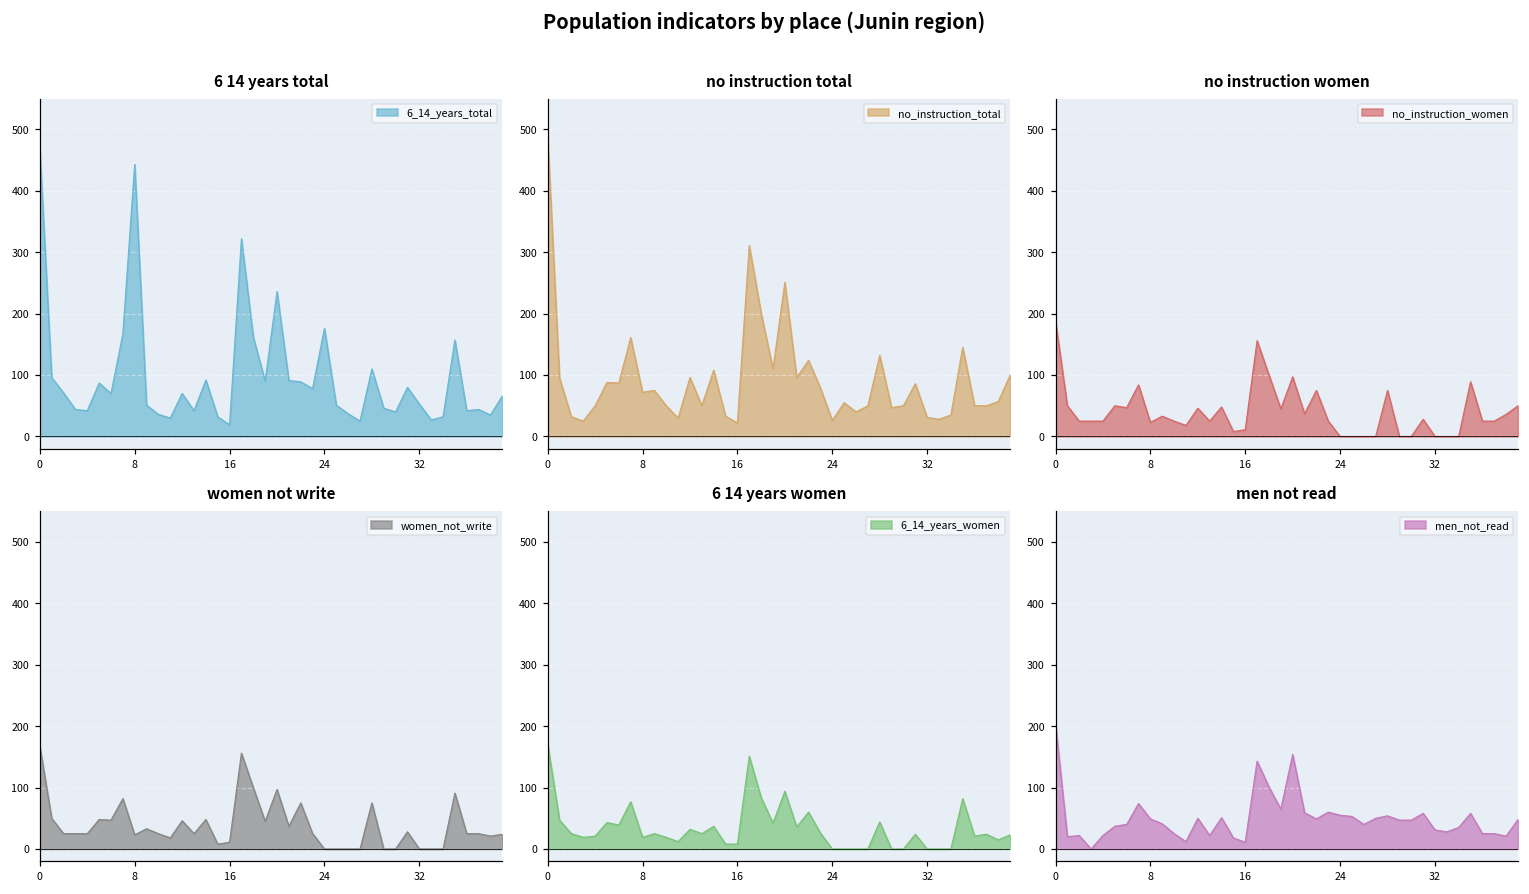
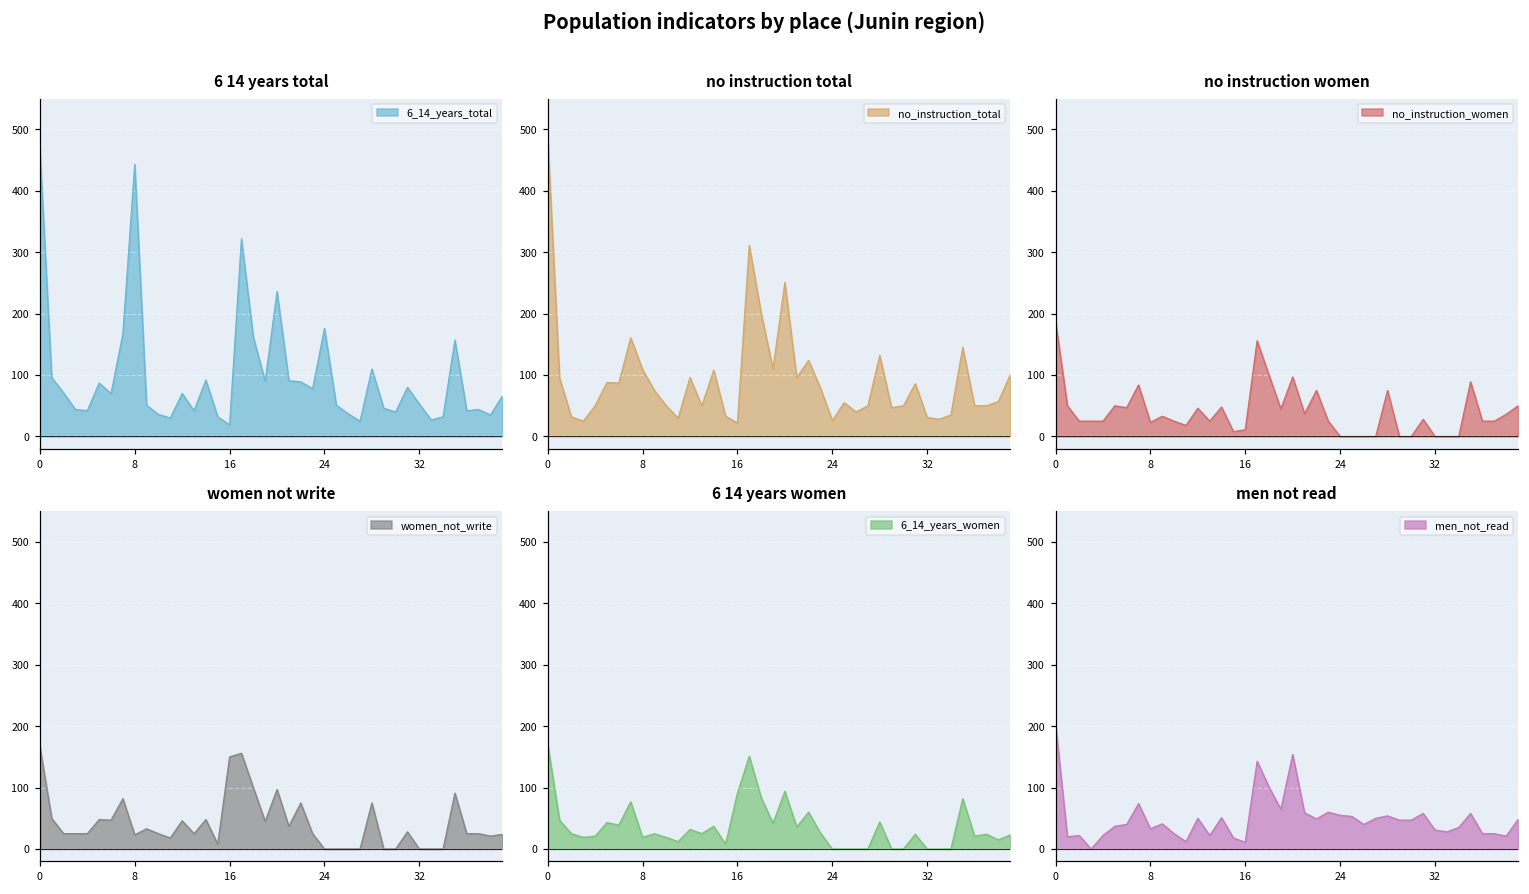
no instruction total, 8: 70 -> 110
women not write, 16: 10 -> 150
6 14 years women, 16: 10 -> 90
men not read, 8: 50 -> 30
